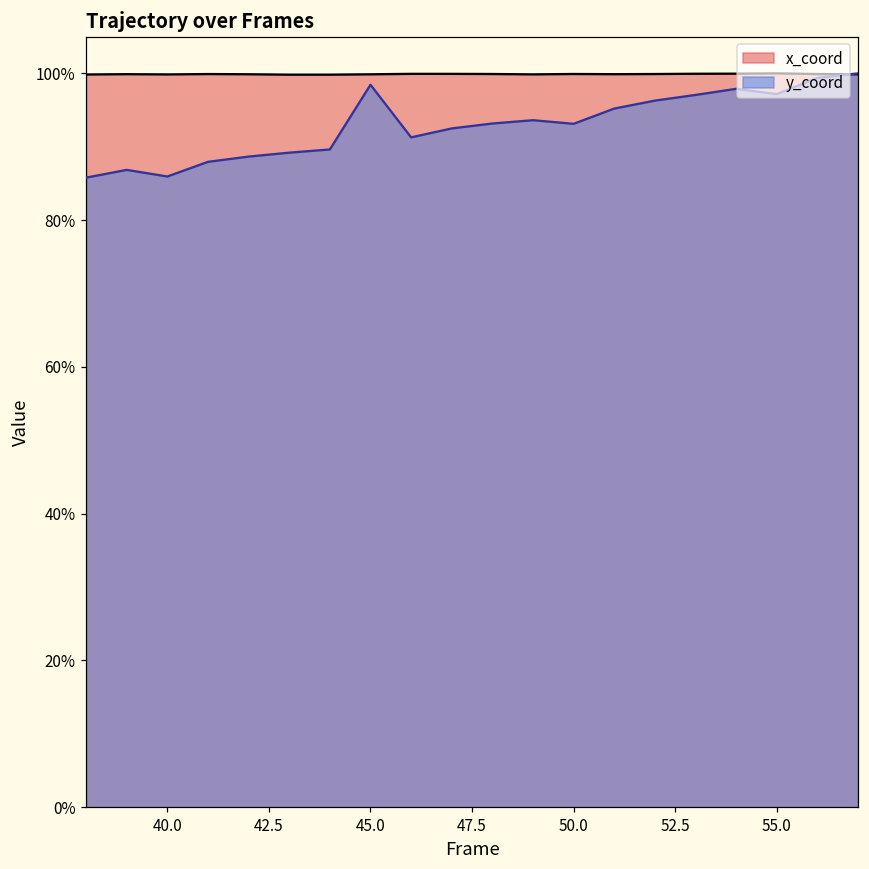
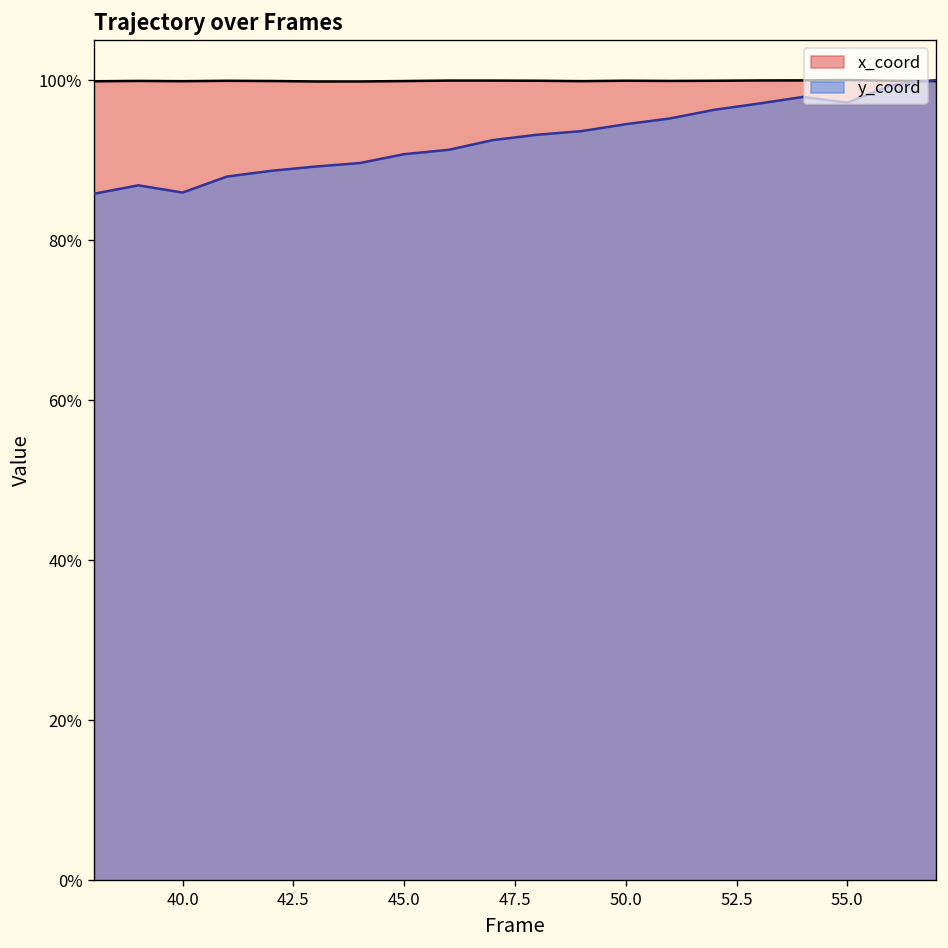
y_coord, 45.0: 98% -> 91%
y_coord, 50.0: 93% -> 94%
